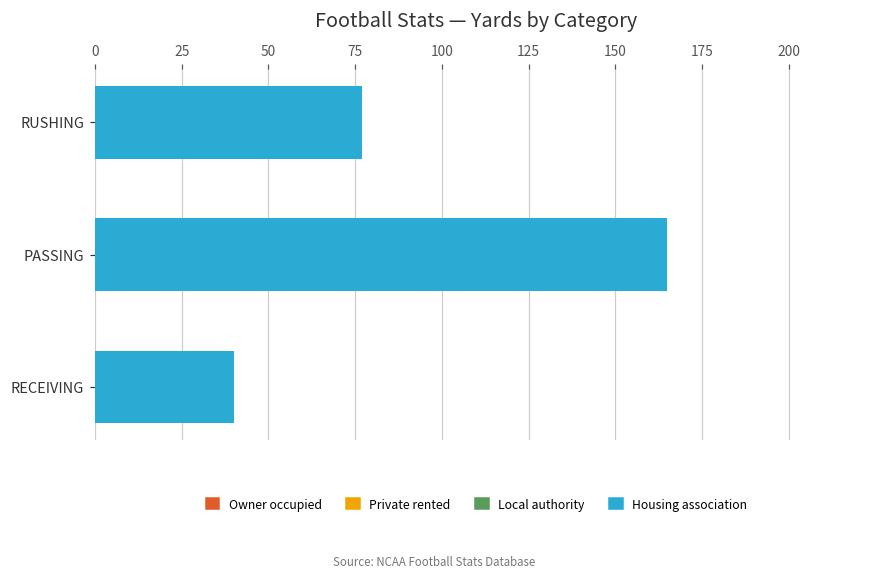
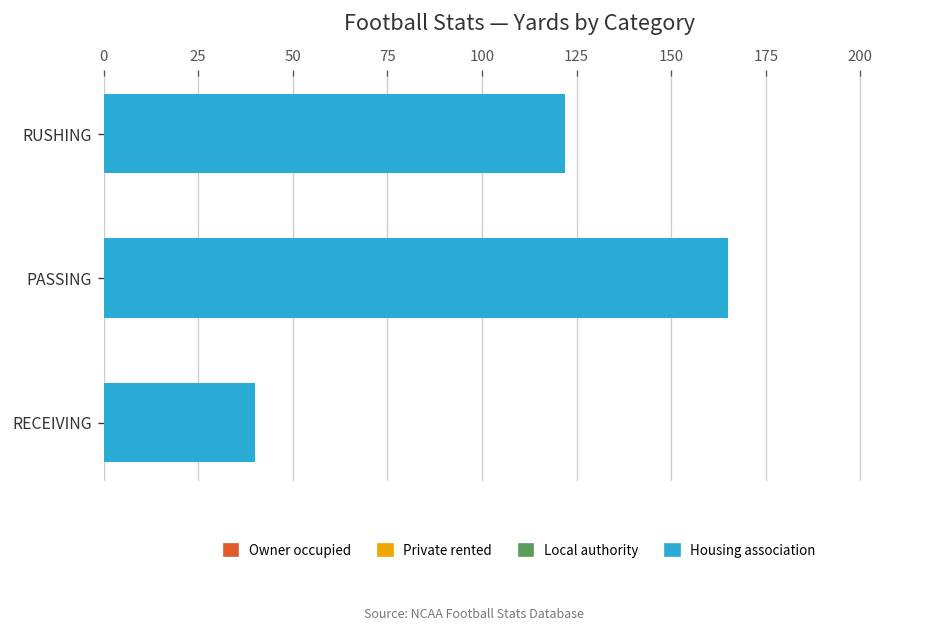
RUSHING: 77 -> 122
